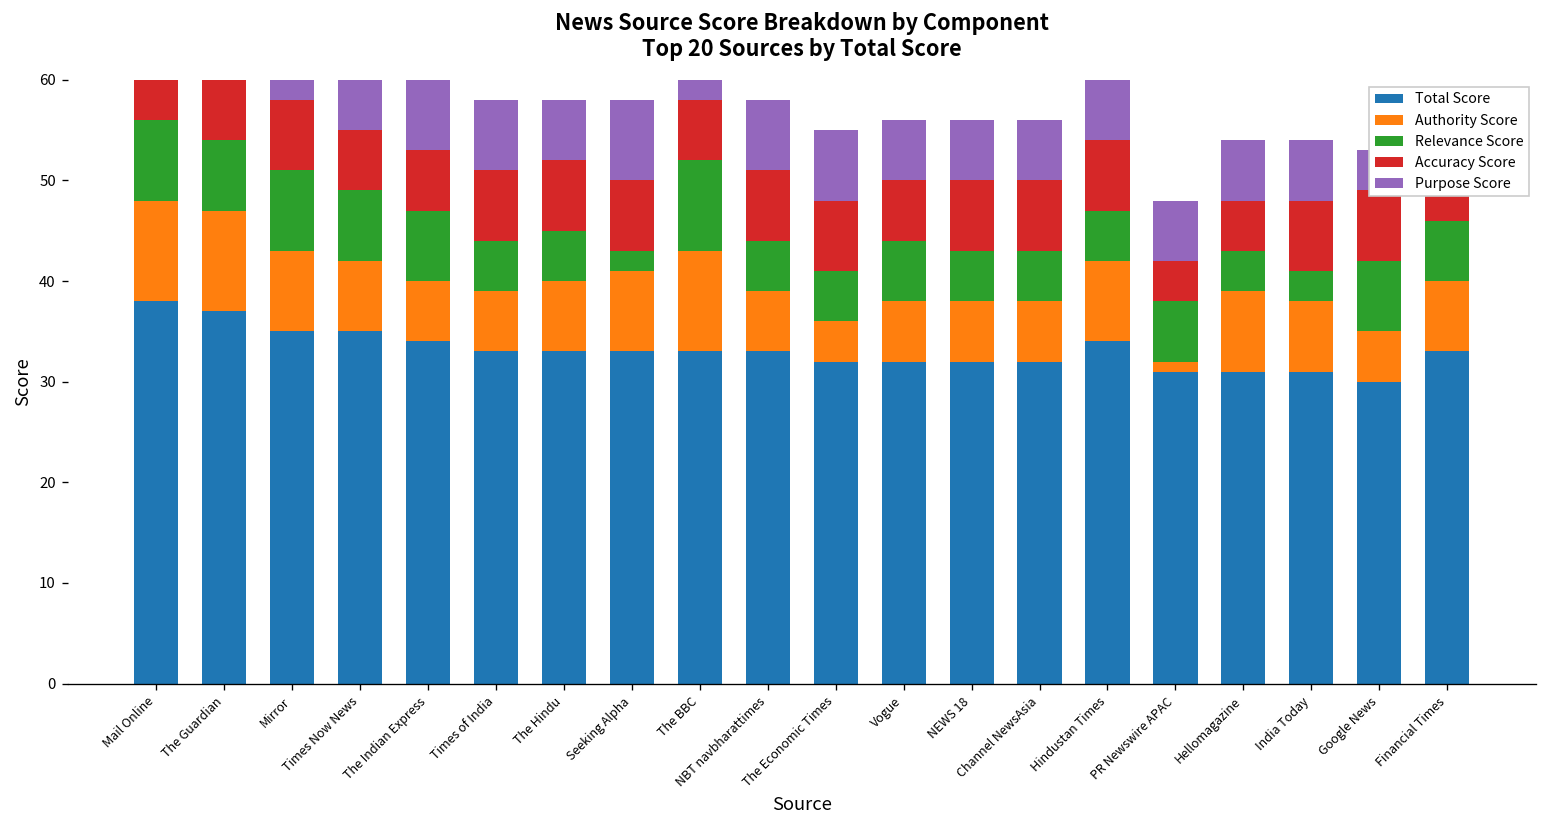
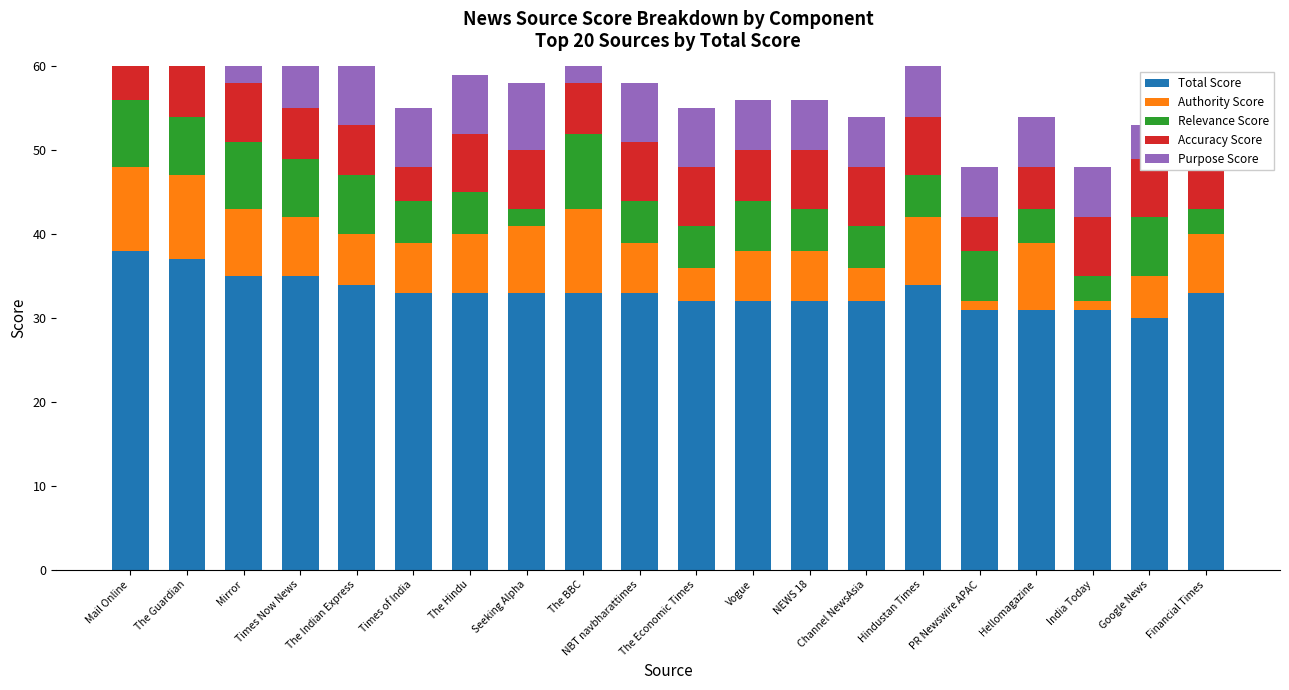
Accuracy Score, Times of India: 7 -> 4
Purpose Score, The Hindu: 6 -> 7
Authority Score, Channel NewsAsia: 6 -> 4
Authority Score, India Today: 7 -> 1
Relevance Score, Financial Times: 6 -> 3
